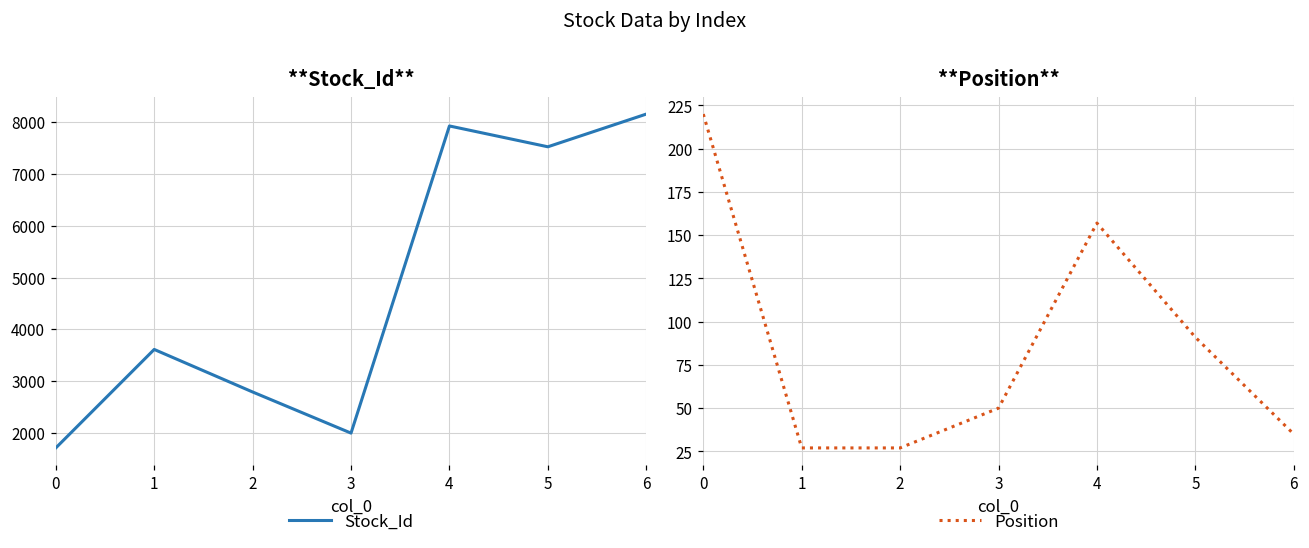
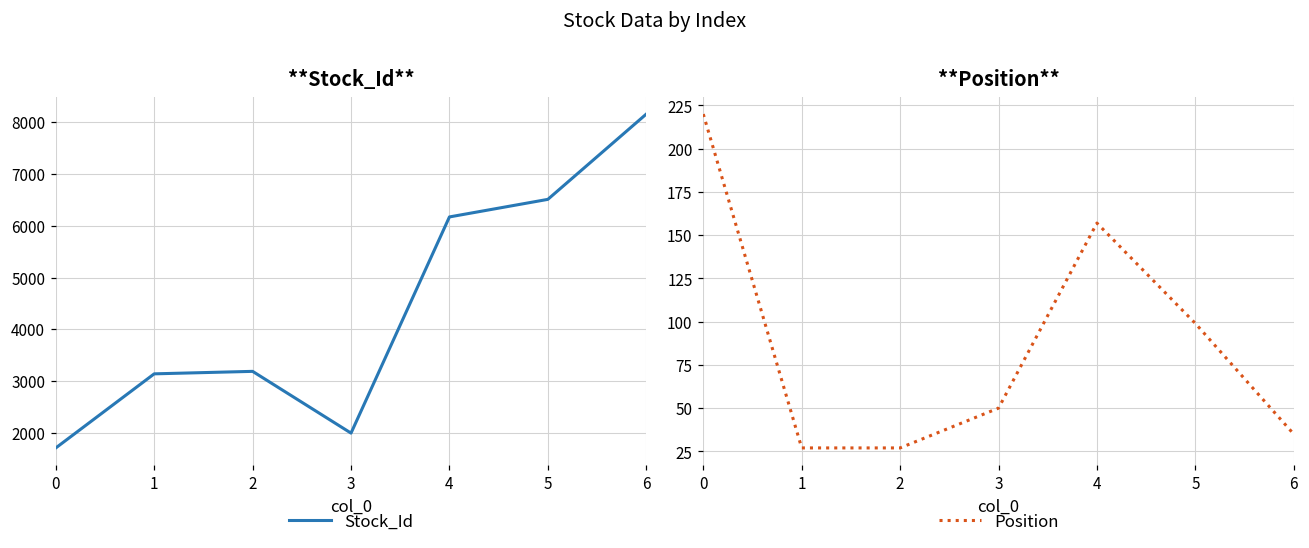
**Stock_Id**, 1: 3600 -> 3100
**Stock_Id**, 2: 2800 -> 3200
**Stock_Id**, 4: 7900 -> 6200
**Stock_Id**, 5: 7500 -> 6500
**Position**, 5: 91 -> 99
